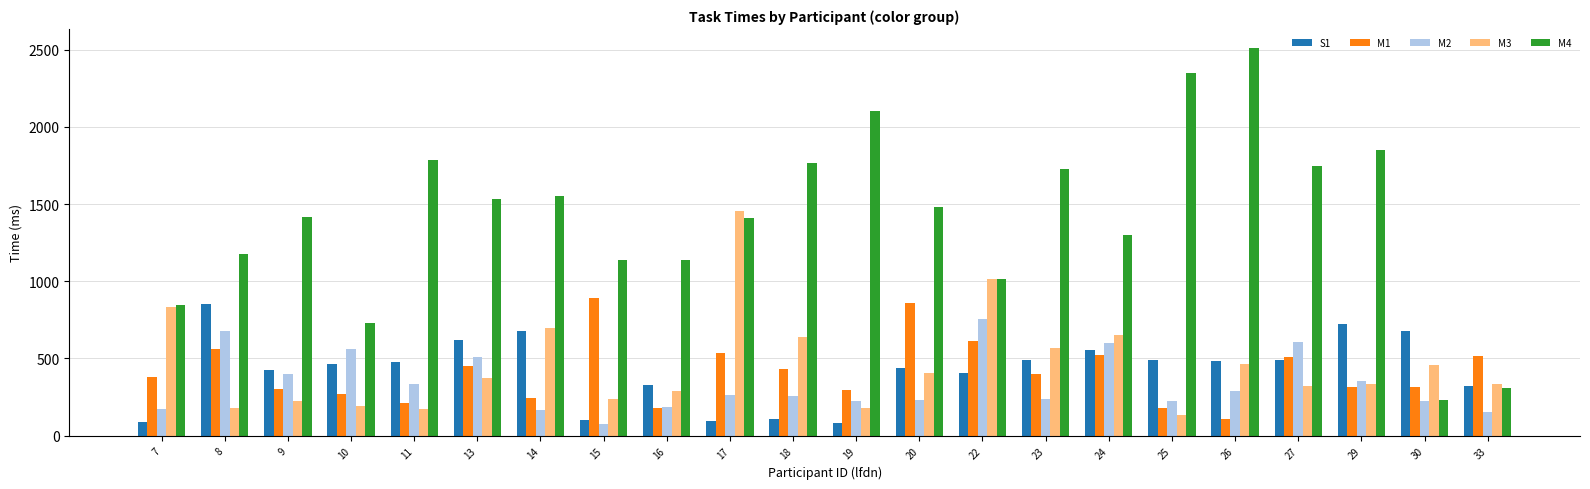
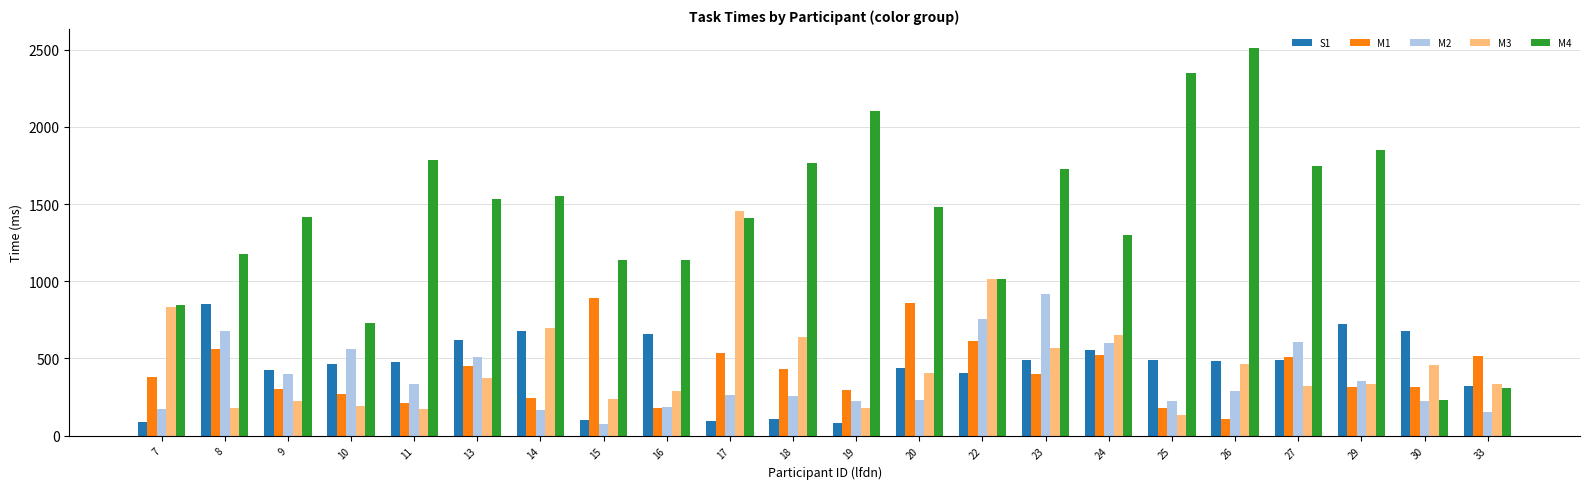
S1, 16: 330 -> 660
M2, 23: 230 -> 920
